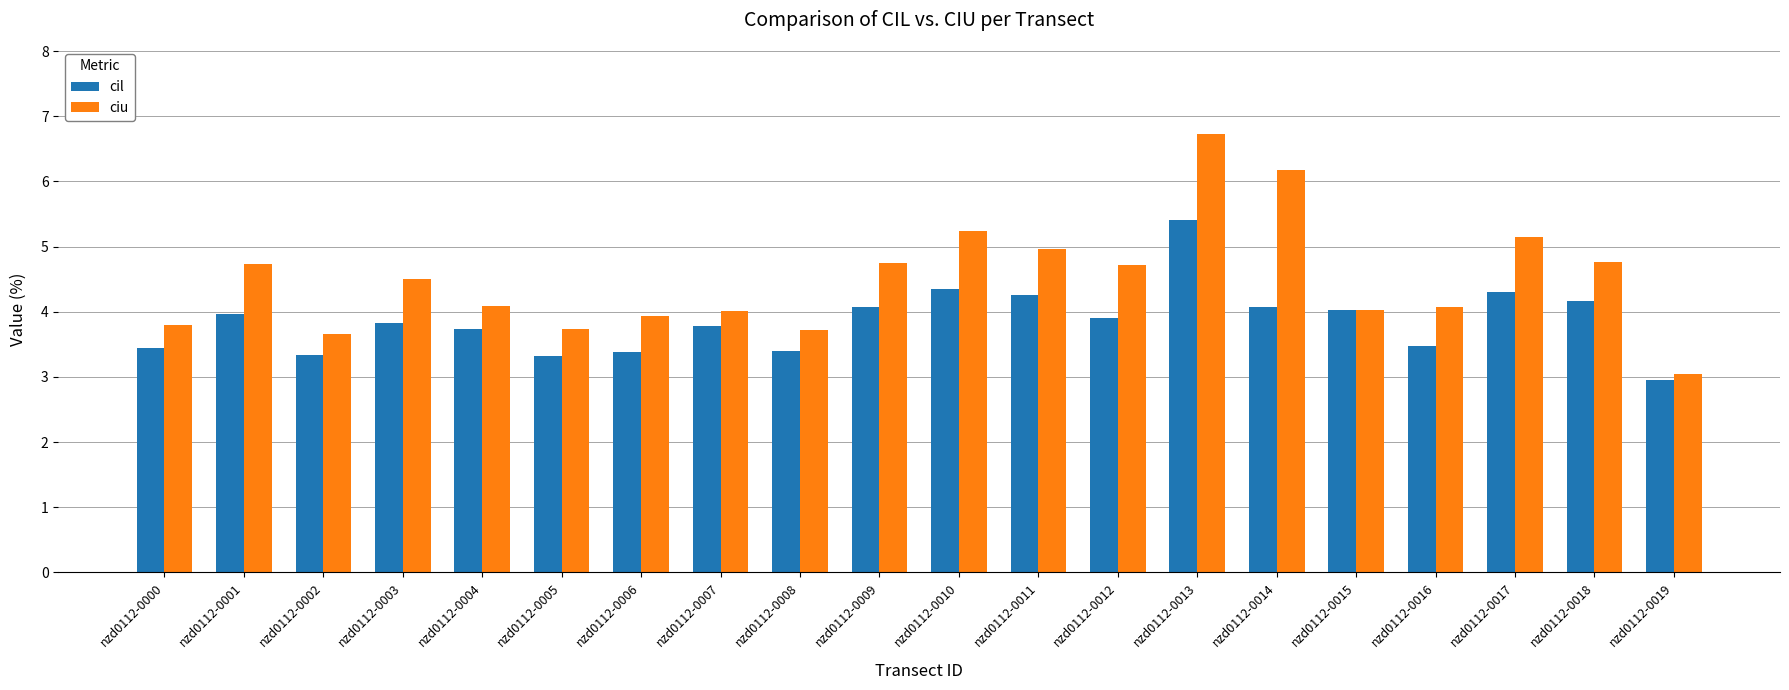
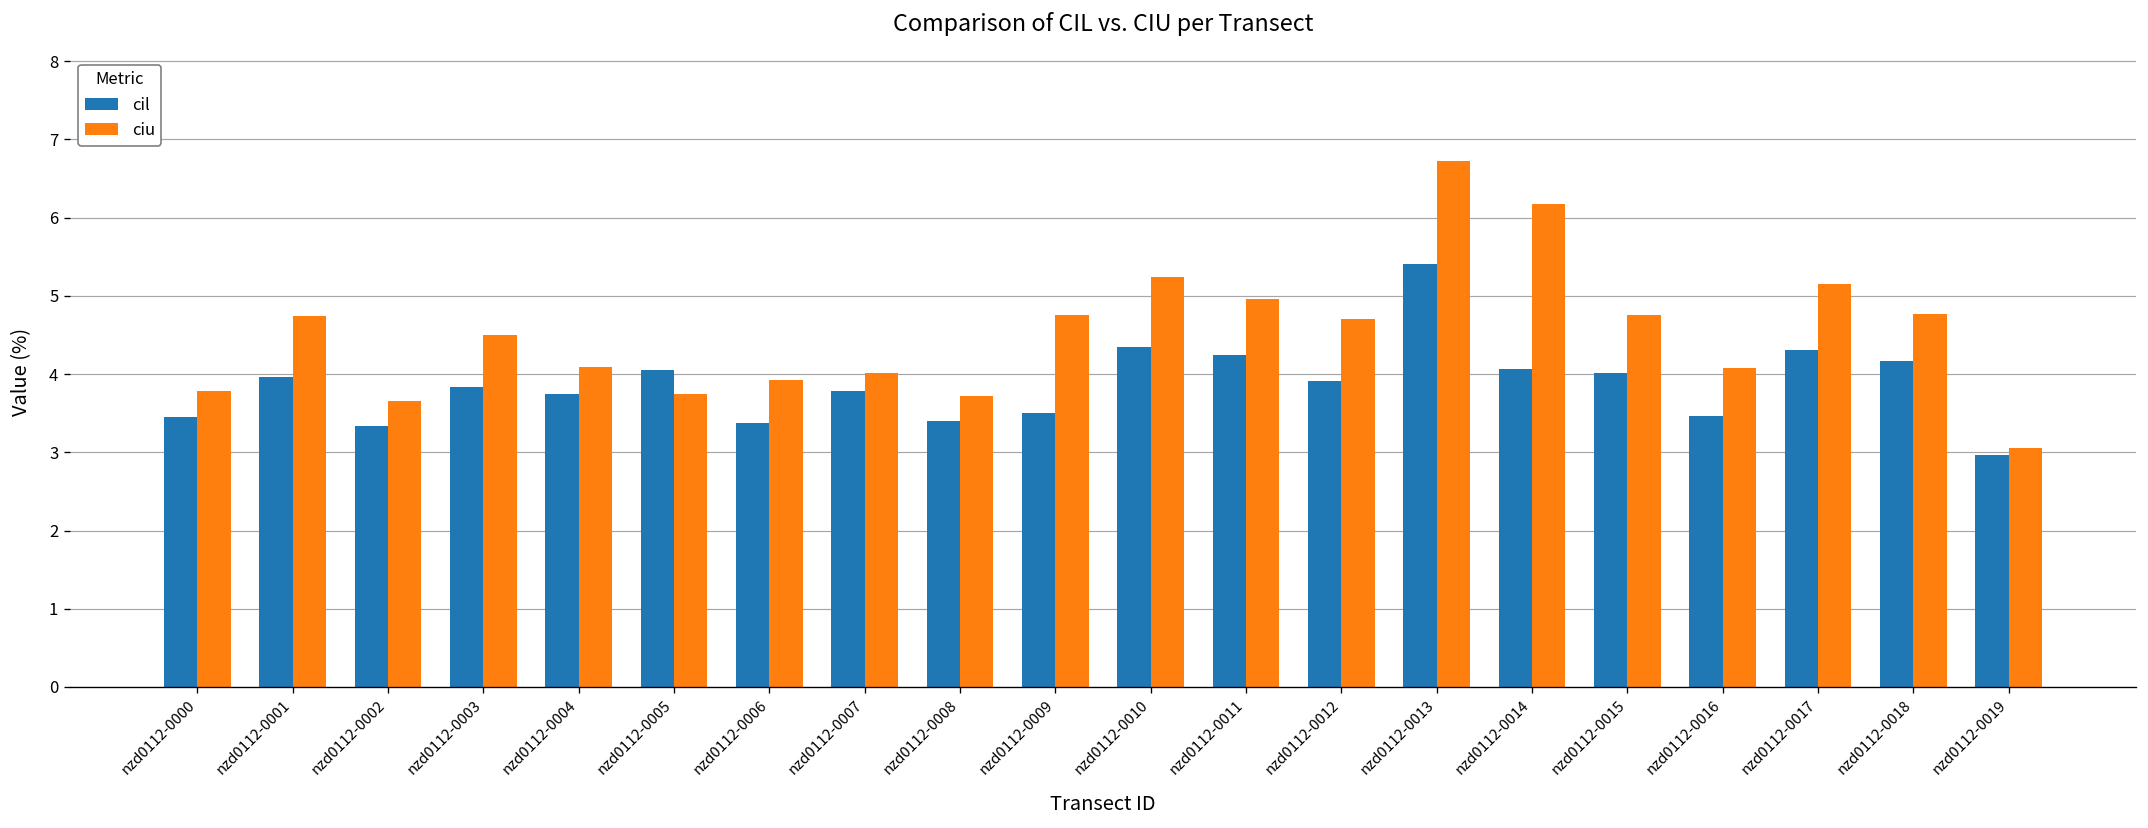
cil, nzd0112-0005: 3.3 -> 4.1
cil, nzd0112-0009: 4.1 -> 3.5
ciu, nzd0112-0015: 4.0 -> 4.8
